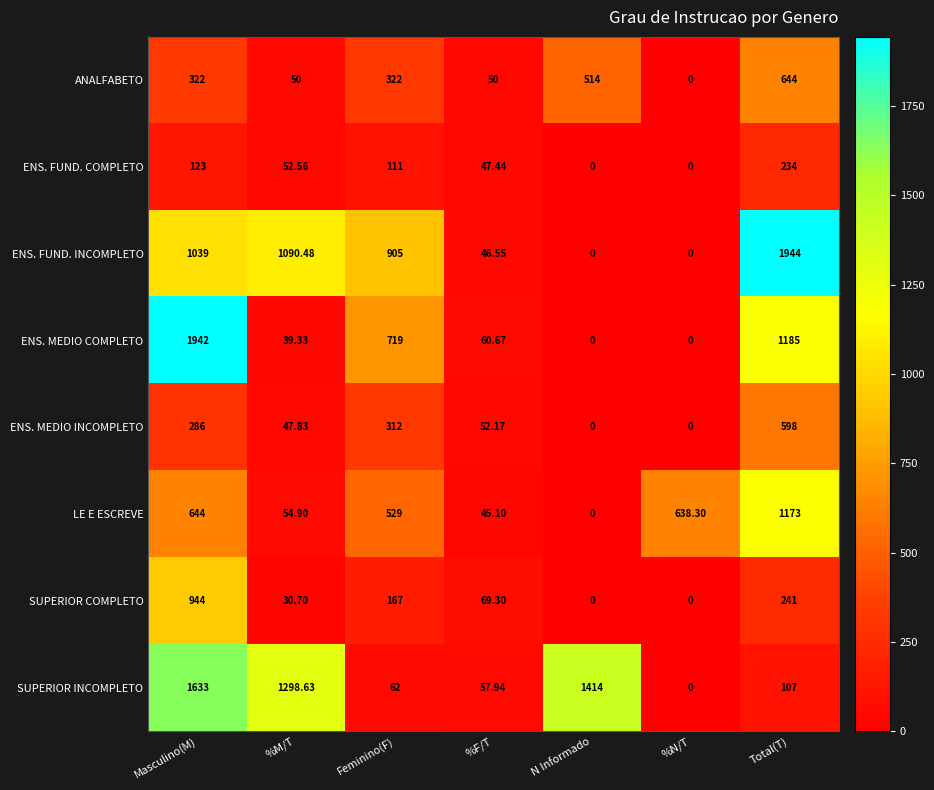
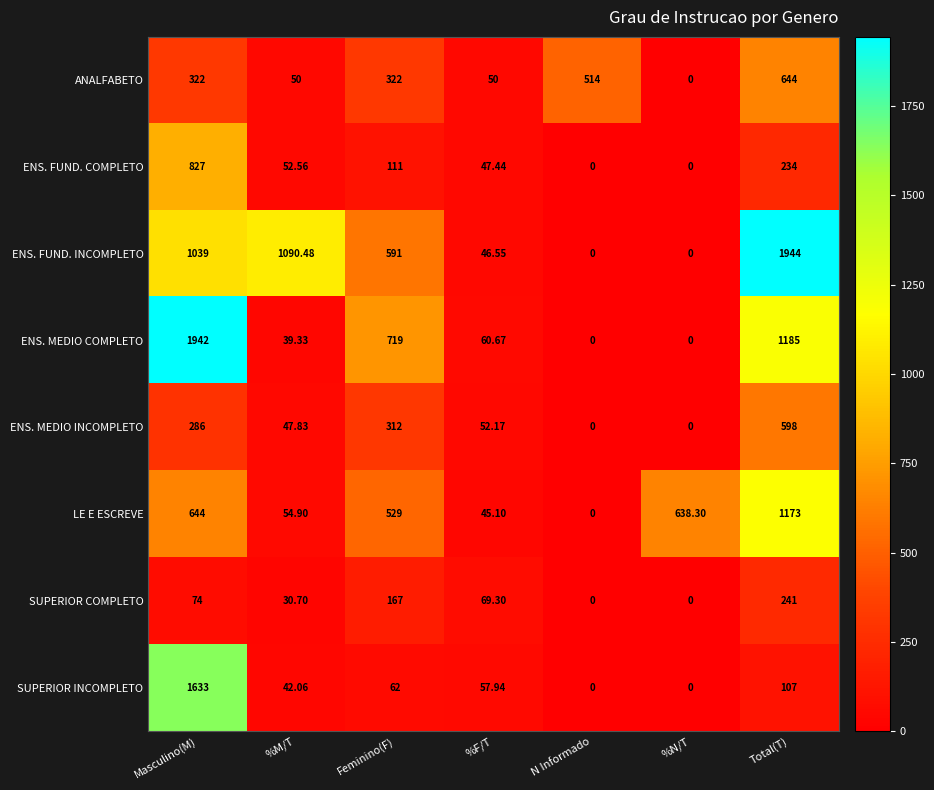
ENS. FUND. COMPLETO, Masculino(M): 123 -> 827
ENS. FUND. INCOMPLETO, Feminino(F): 905 -> 591
SUPERIOR COMPLETO, Masculino(M): 944 -> 74
SUPERIOR INCOMPLETO, %M/T: 1298.63 -> 42.06
SUPERIOR INCOMPLETO, N Informado: 1414 -> 0
